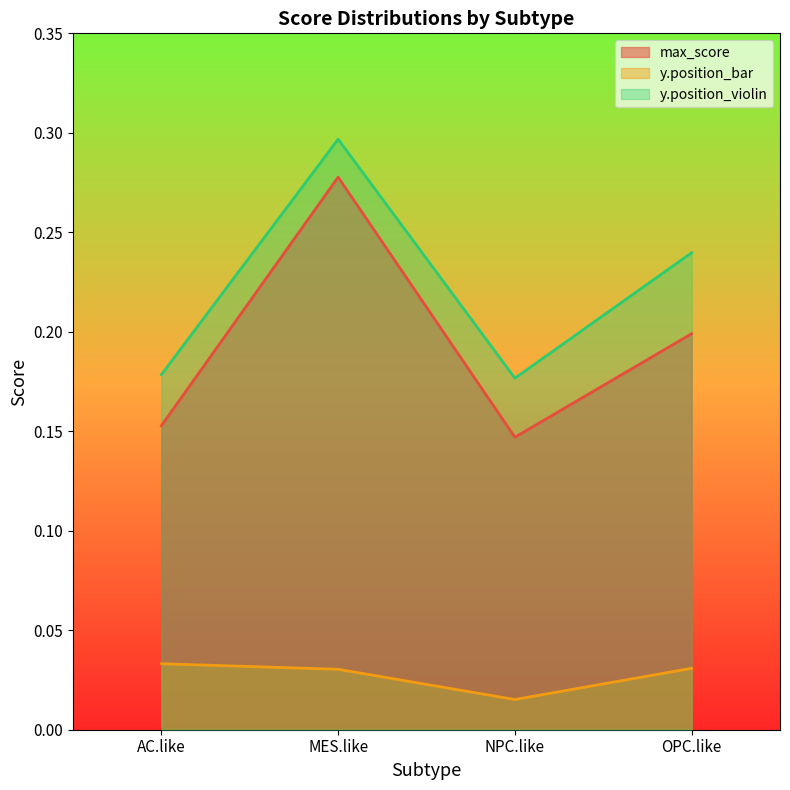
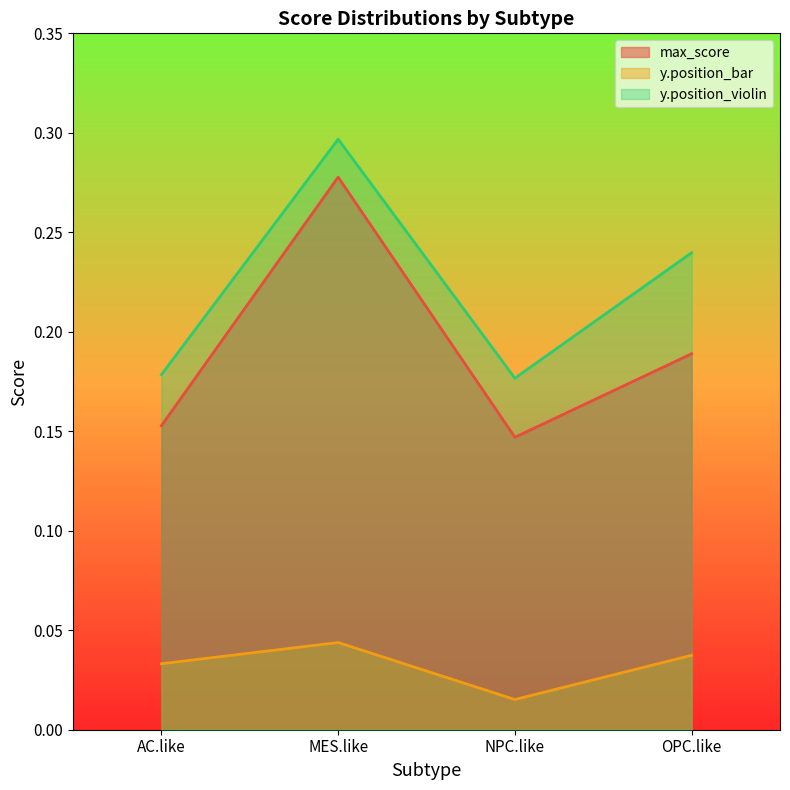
y.position_bar, MES.like: 0.030 -> 0.044
max_score, OPC.like: 0.199 -> 0.189
y.position_bar, OPC.like: 0.031 -> 0.037
